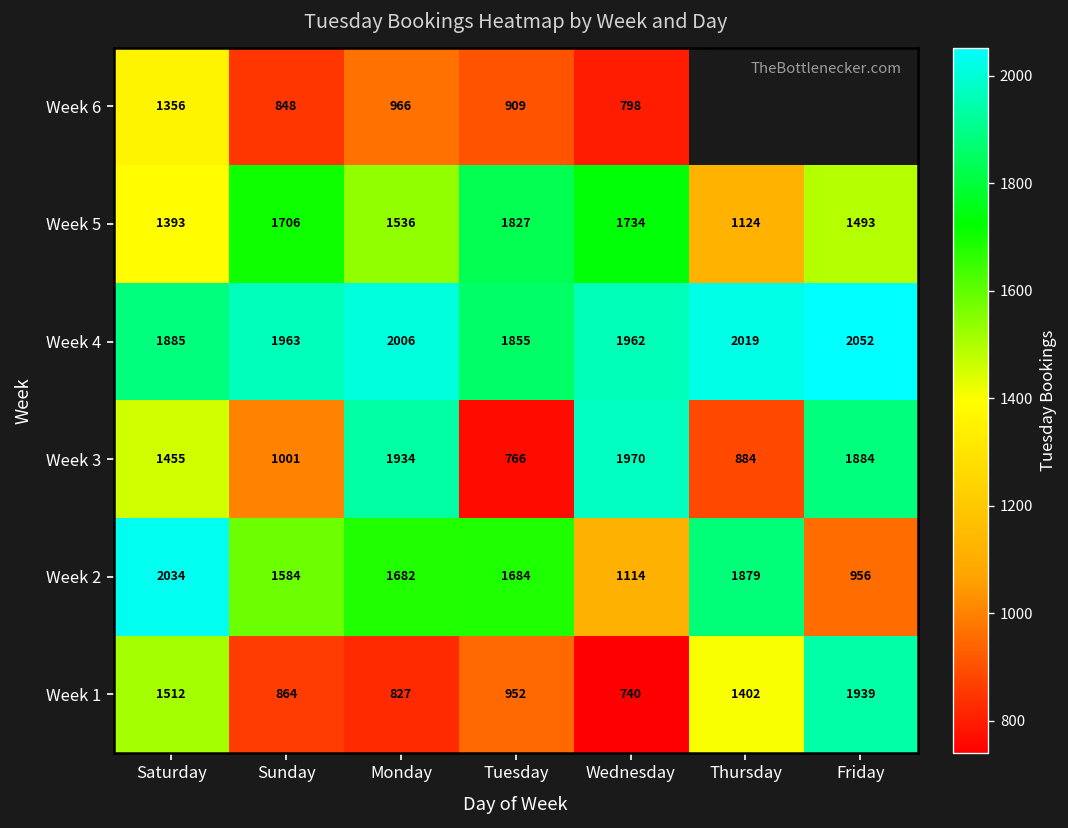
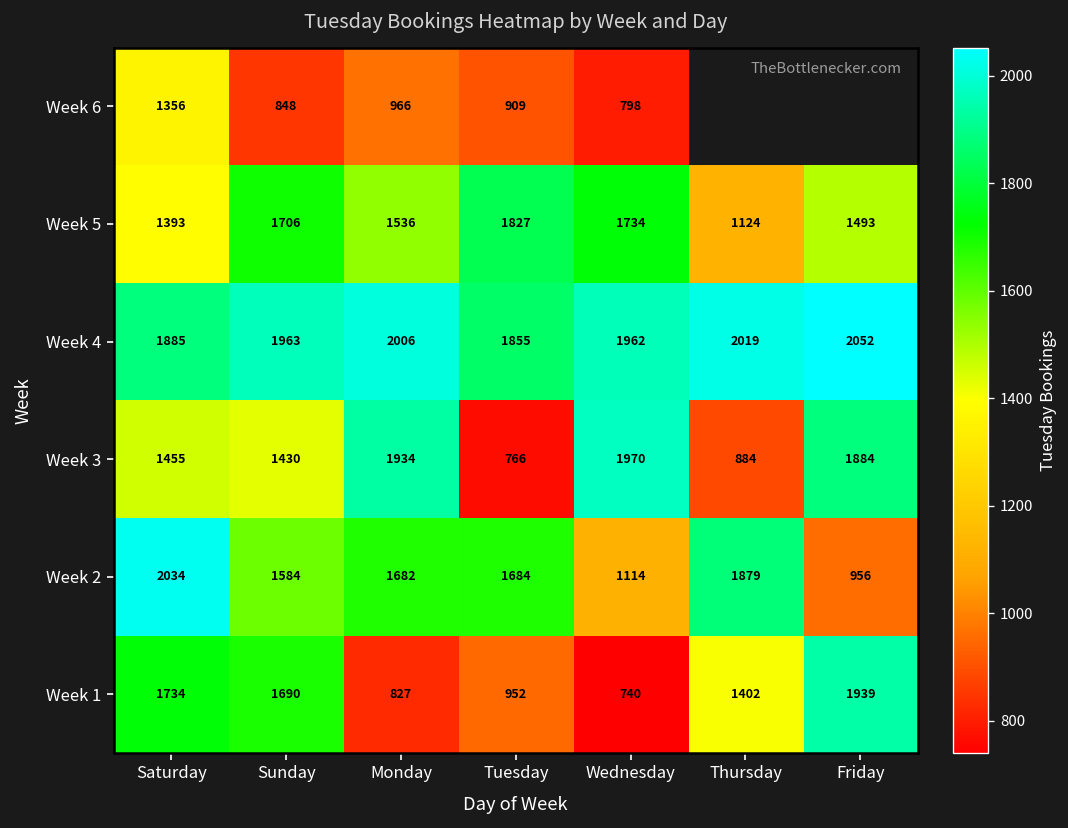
Week 3, Sunday: 1001 -> 1430
Week 1, Saturday: 1512 -> 1734
Week 1, Sunday: 864 -> 1690
